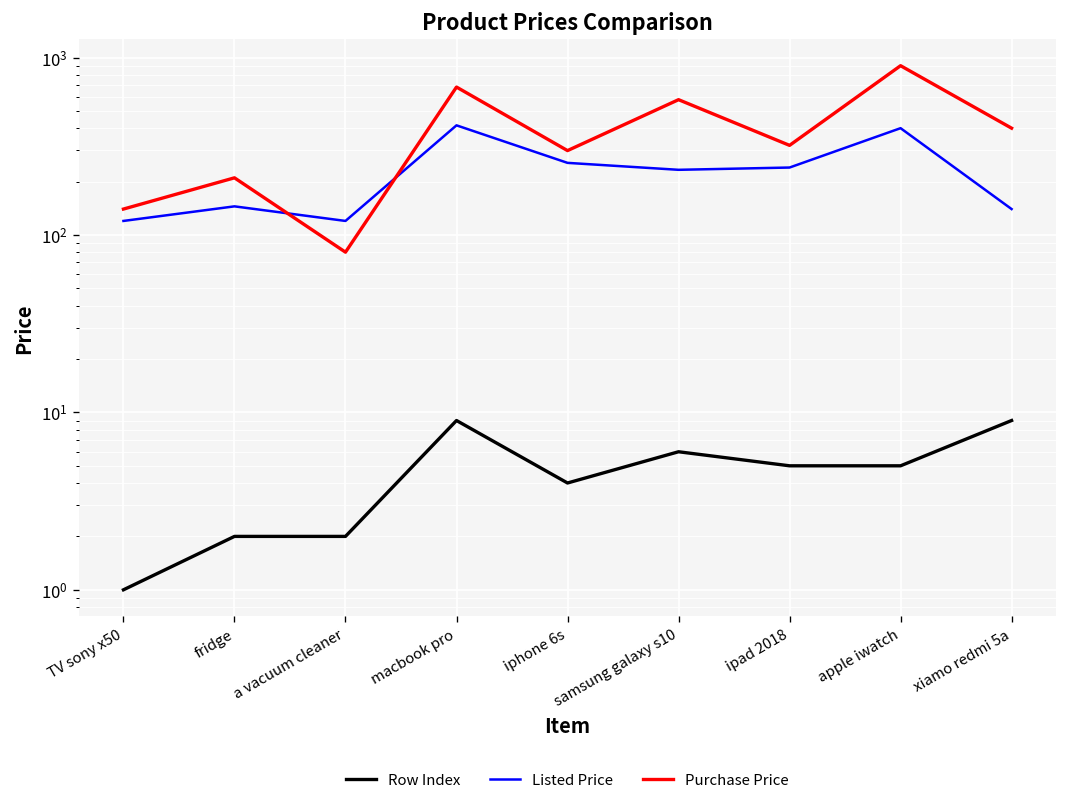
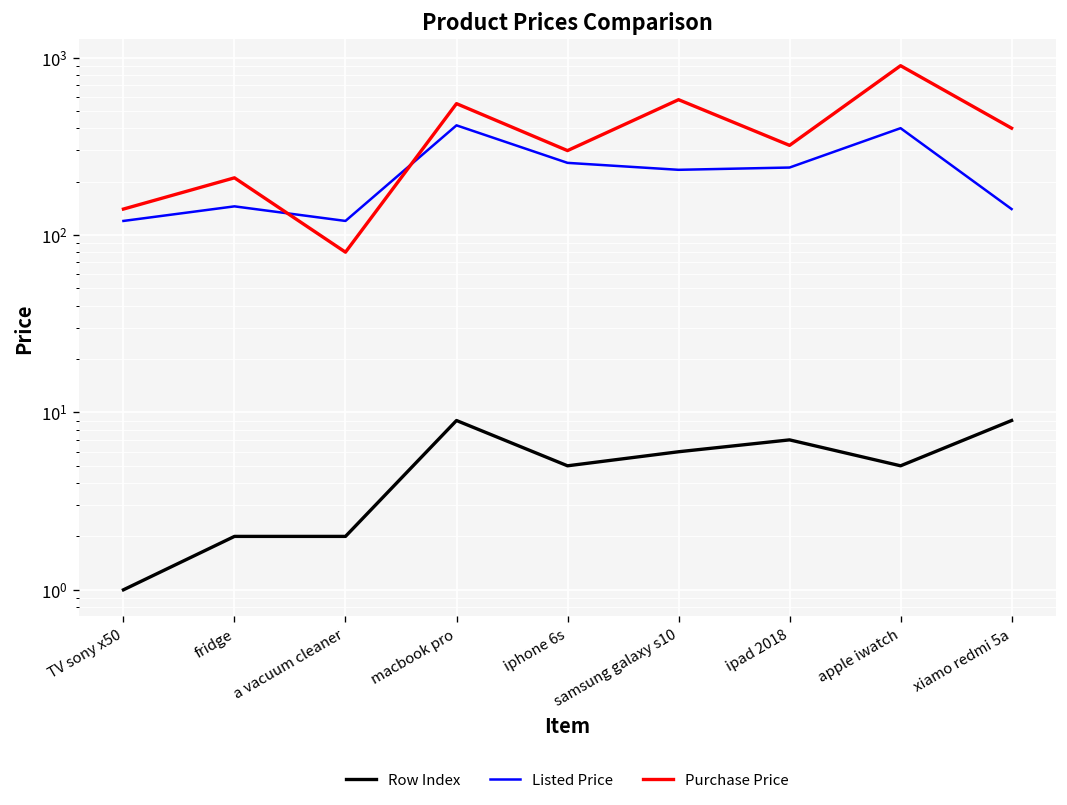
Purchase Price, macbook pro: 700 -> 550
Row Index, iphone 6s: 4 -> 5
Row Index, ipad 2018: 5 -> 7
